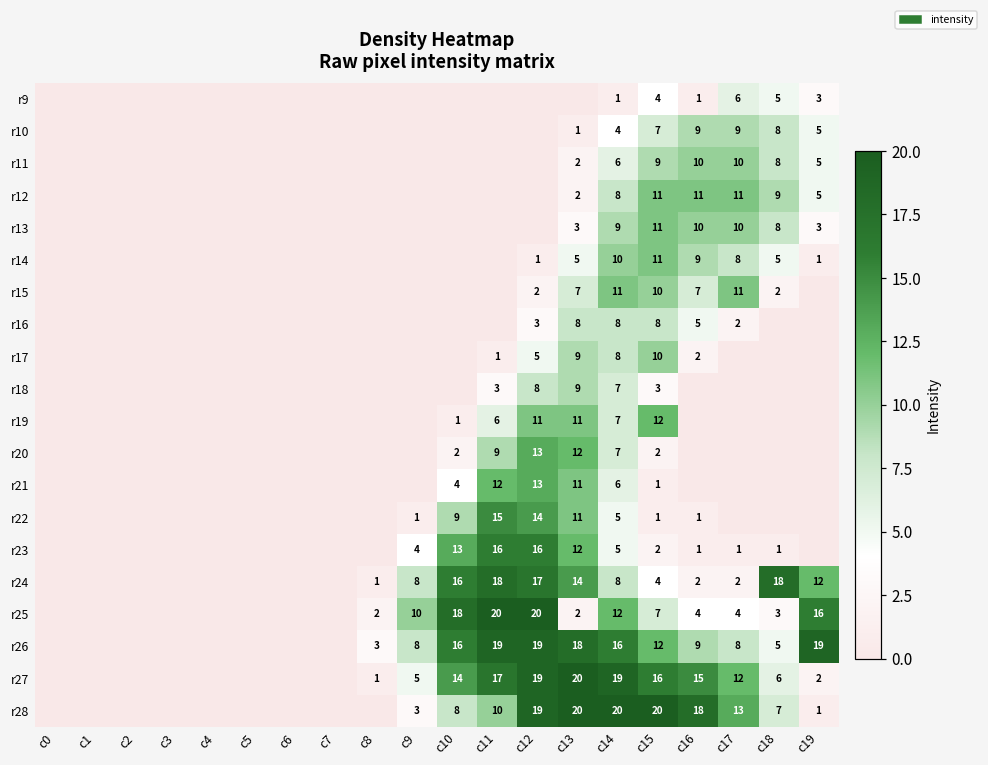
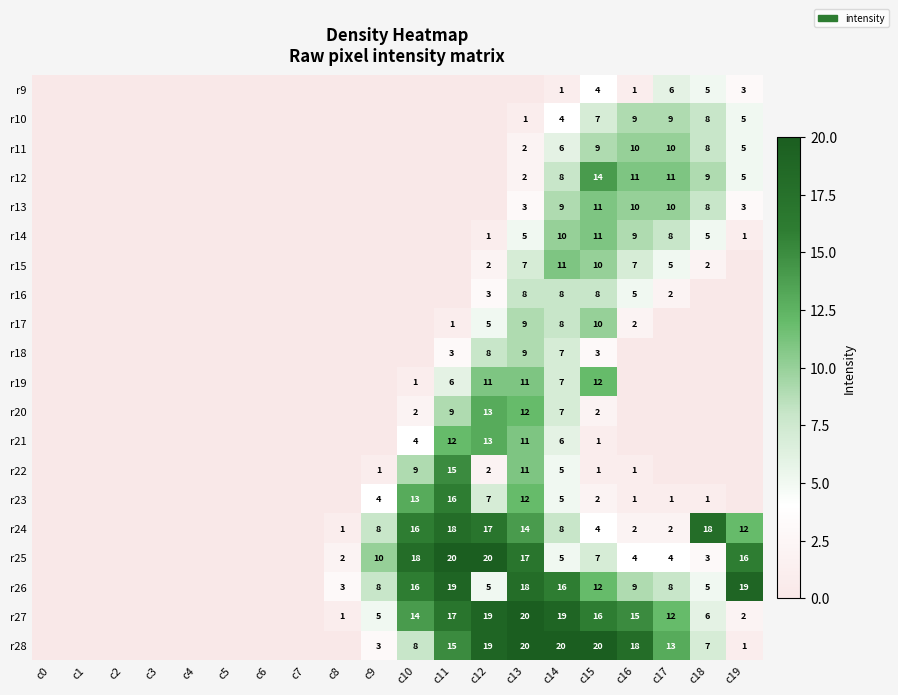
r12, c15: 11 -> 14
r15, c17: 11 -> 5
r22, c12: 14 -> 2
r23, c12: 16 -> 7
r25, c13: 2 -> 17
r25, c14: 12 -> 5
r26, c12: 19 -> 5
r28, c11: 10 -> 15
